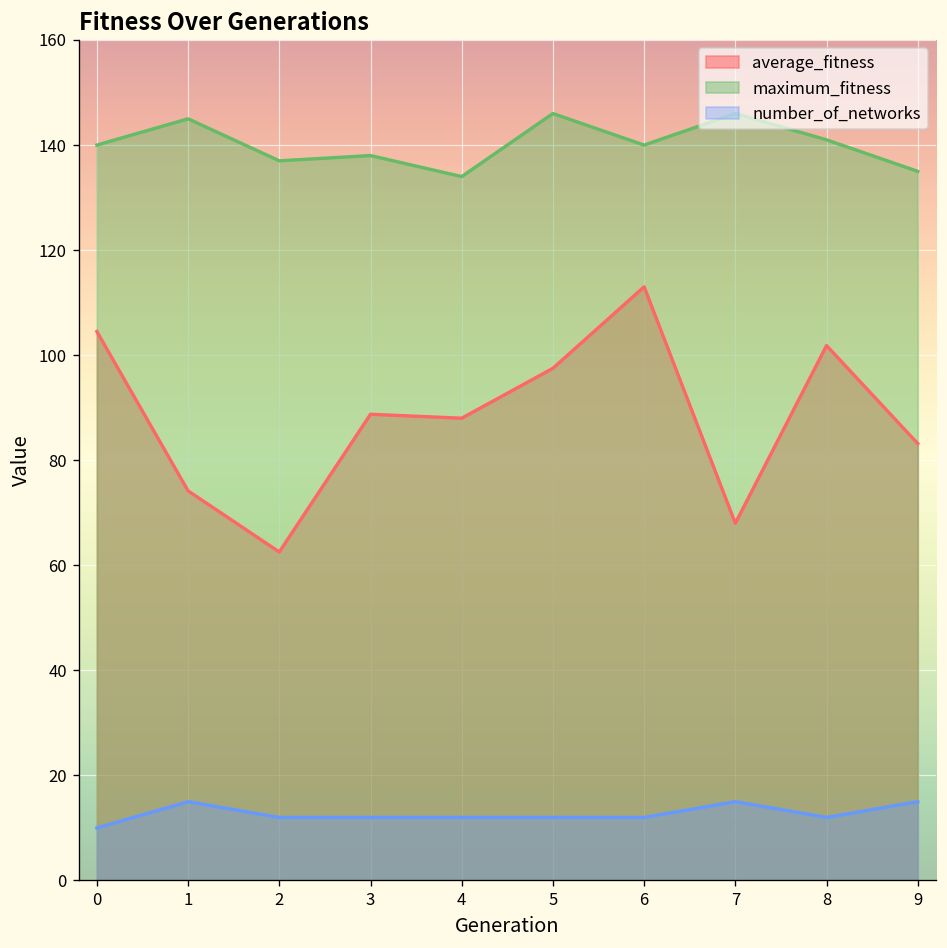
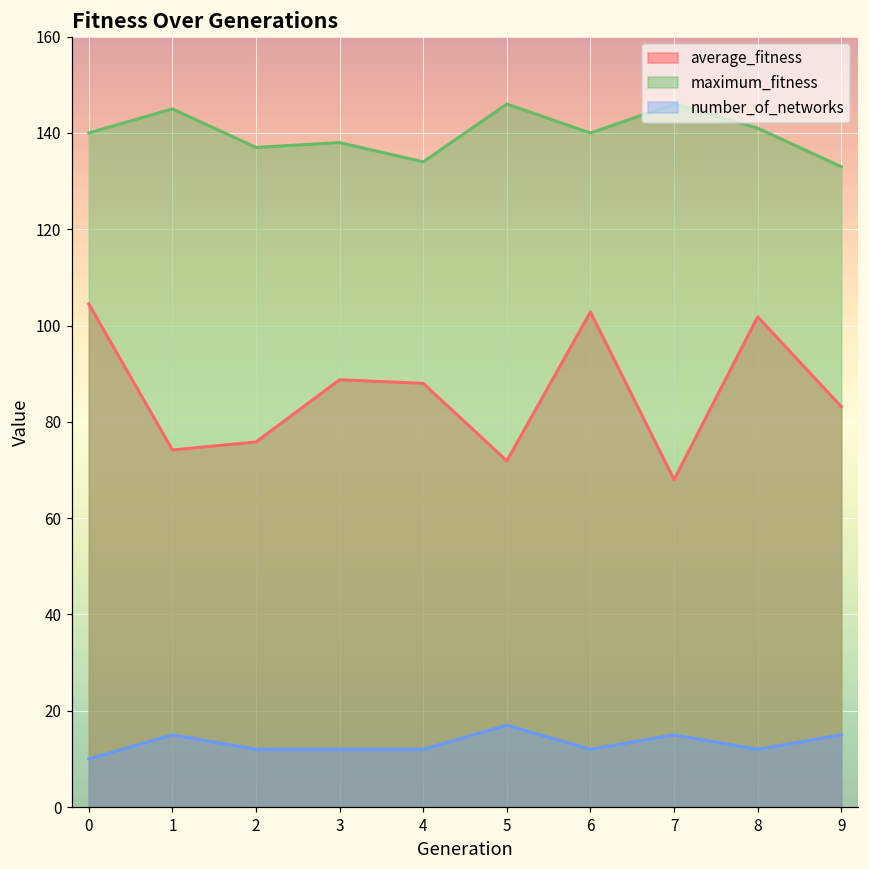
average_fitness, 2: 63 -> 76
average_fitness, 5: 98 -> 72
number_of_networks, 5: 12 -> 17
average_fitness, 6: 113 -> 103
maximum_fitness, 9: 135 -> 133
